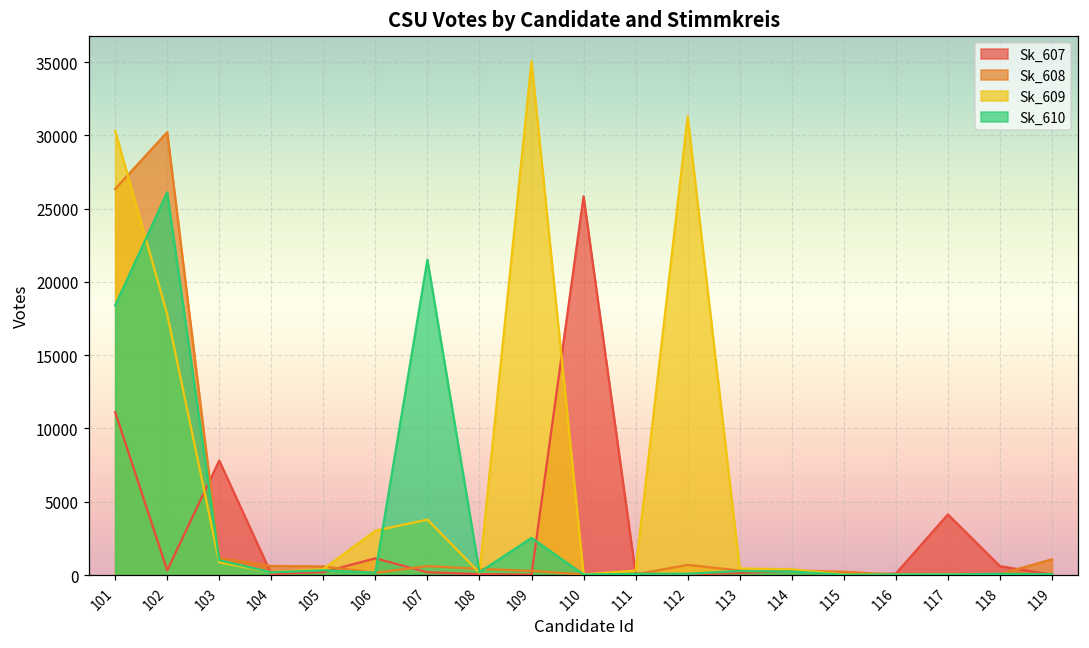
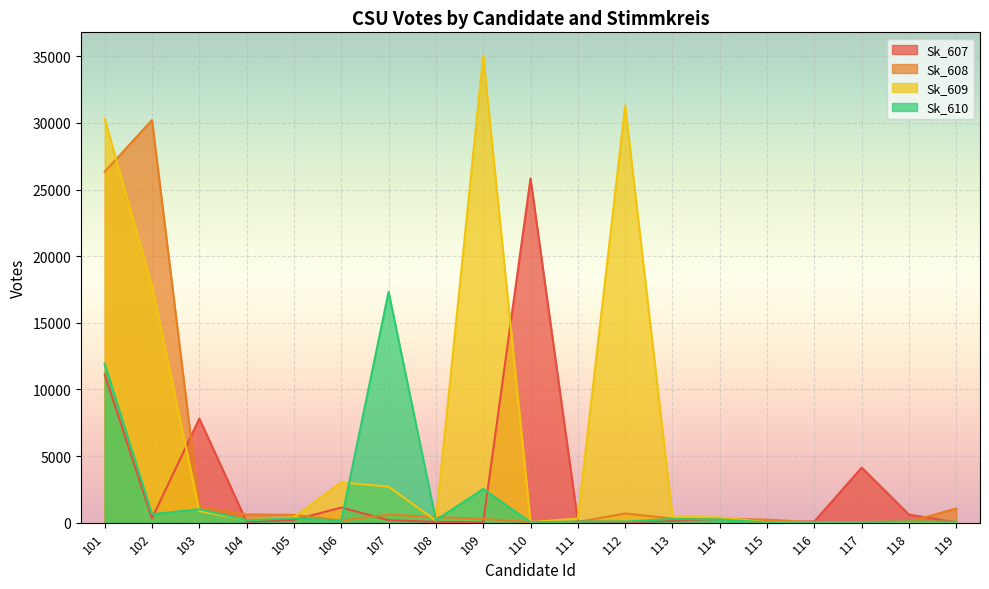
Sk_610, 101: 18400 -> 11900
Sk_610, 102: 26100 -> 600
Sk_609, 107: 3800 -> 2700
Sk_610, 107: 21500 -> 17300
